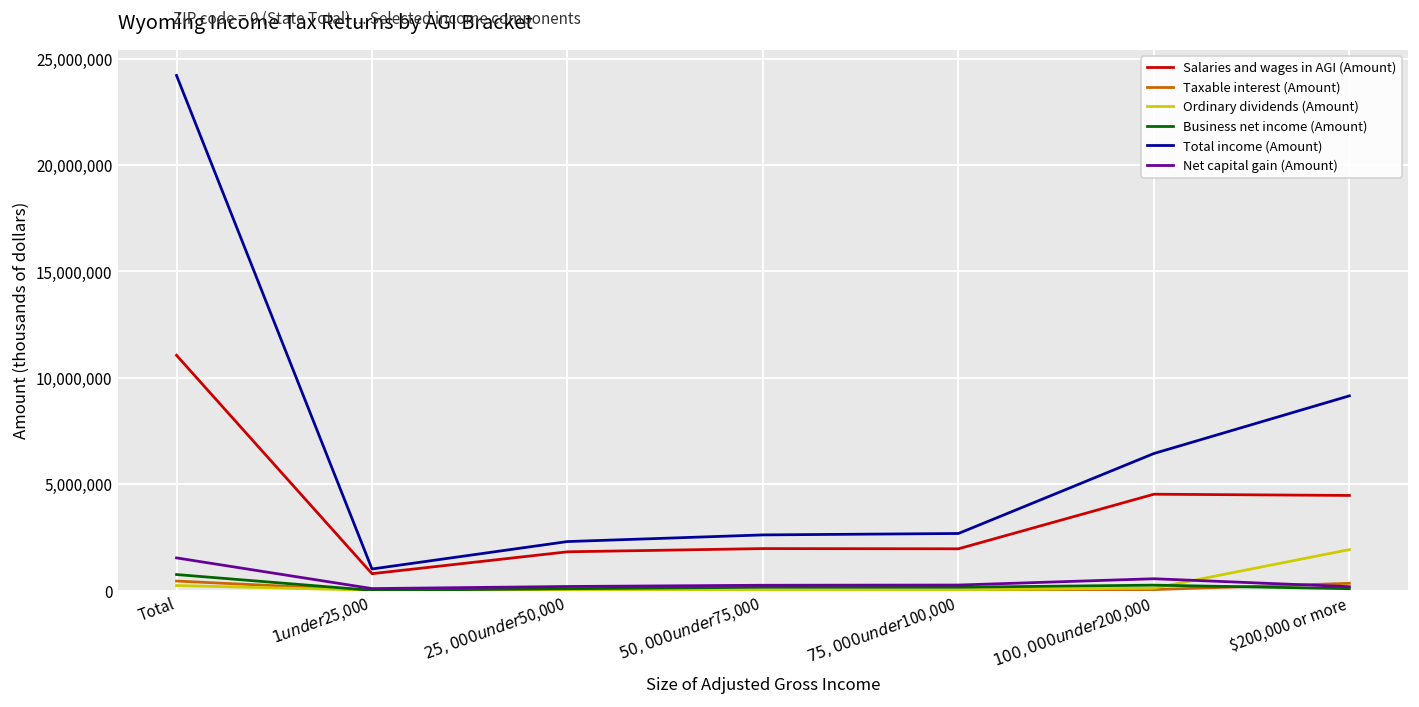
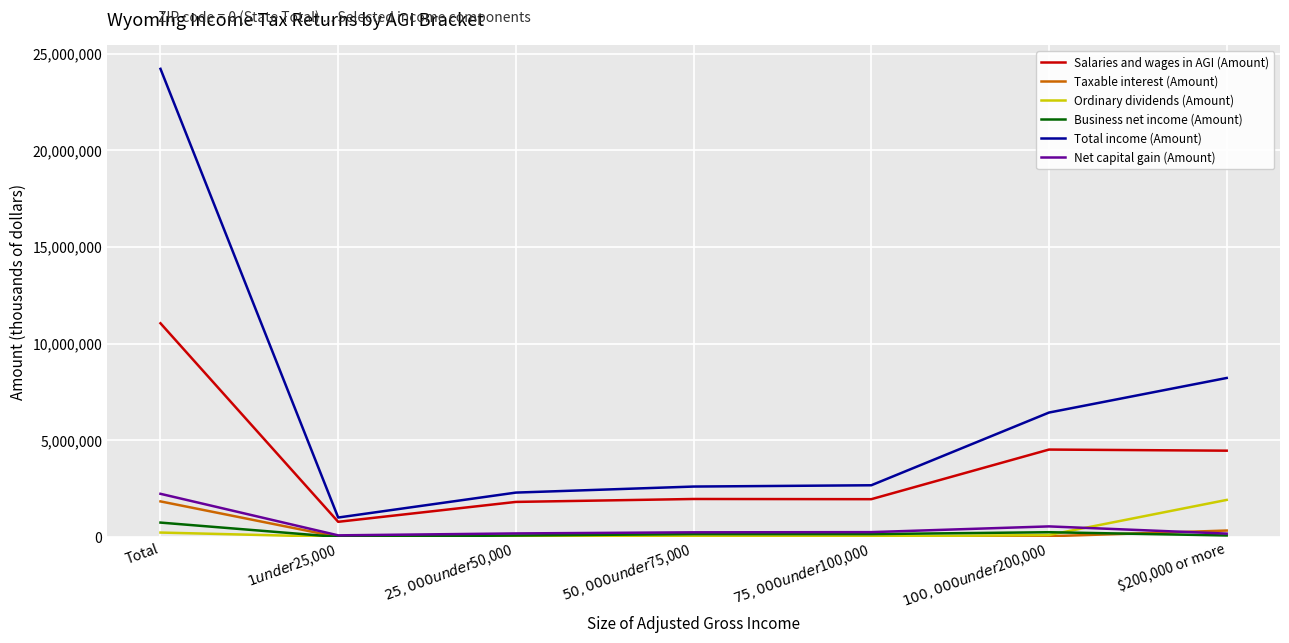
Taxable interest (Amount), Total: 400,000 -> 1,800,000
Net capital gain (Amount), Total: 1,500,000 -> 2,200,000
Total income (Amount), $200,000 or more: 9,200,000 -> 8,200,000
